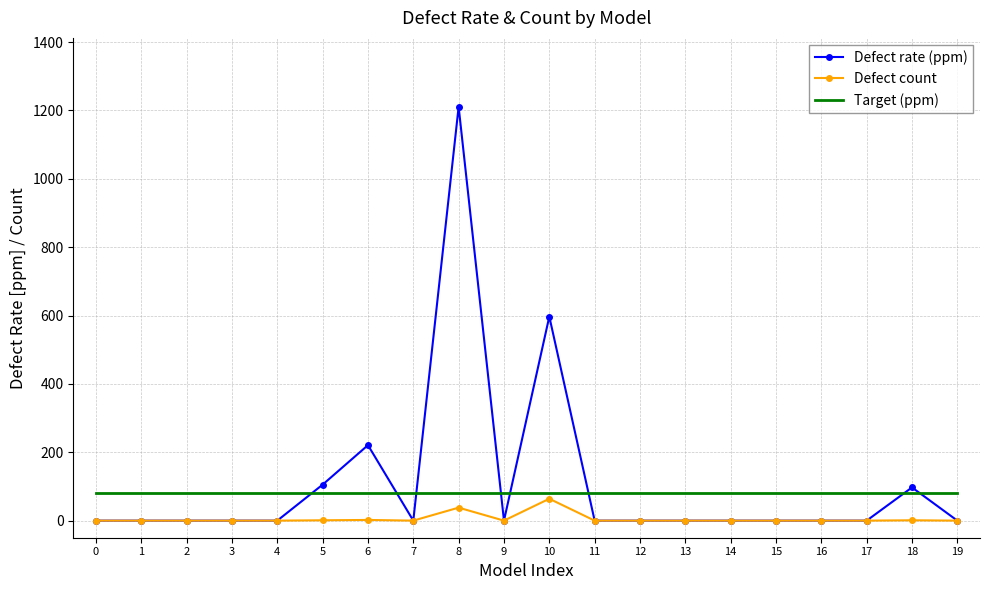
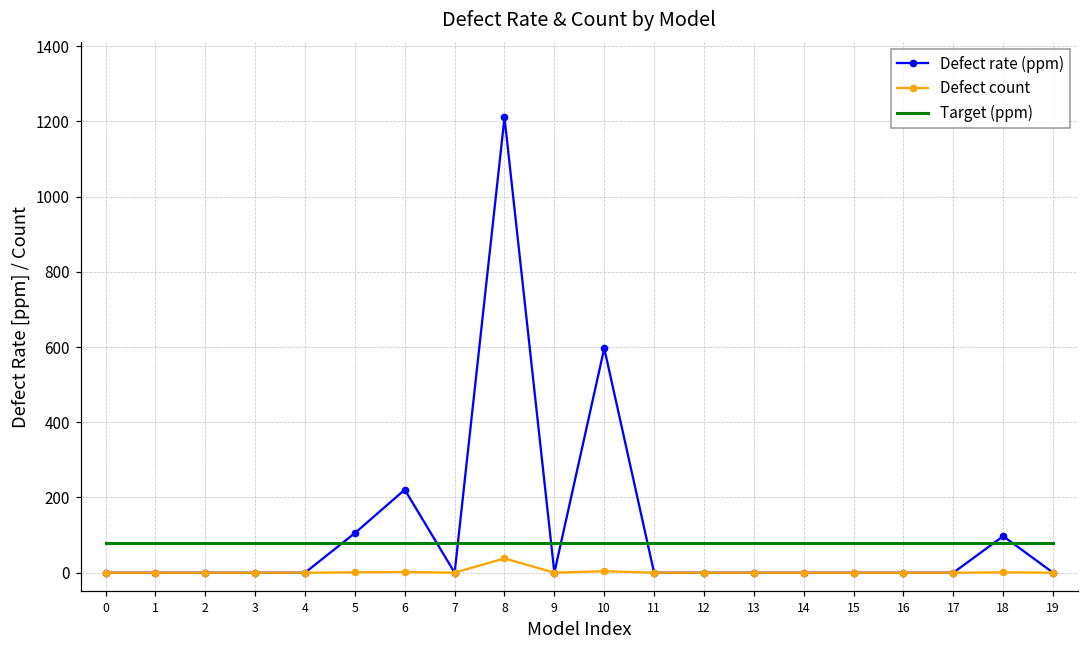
Defect count, 10: 60 -> 0
